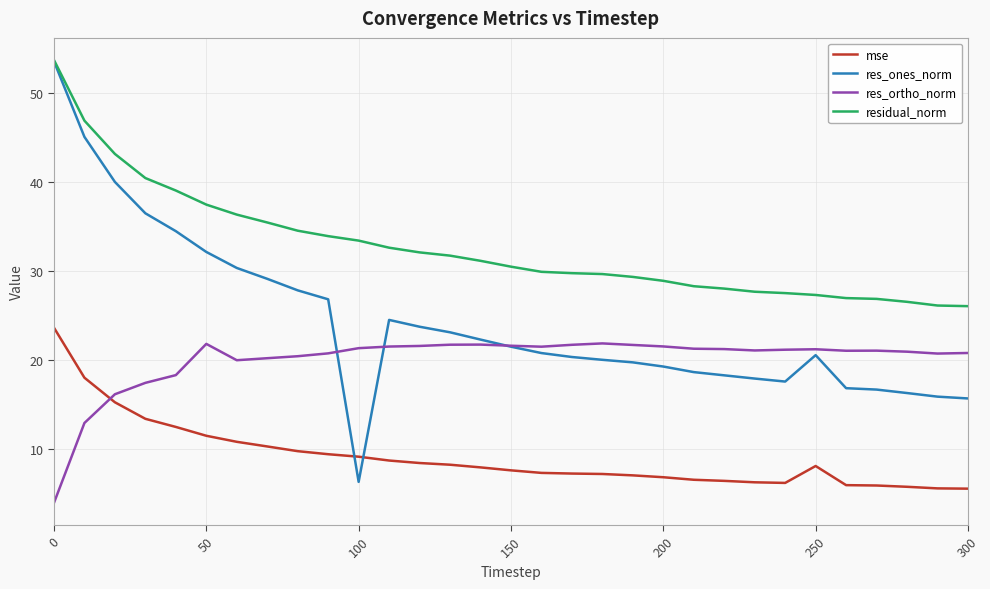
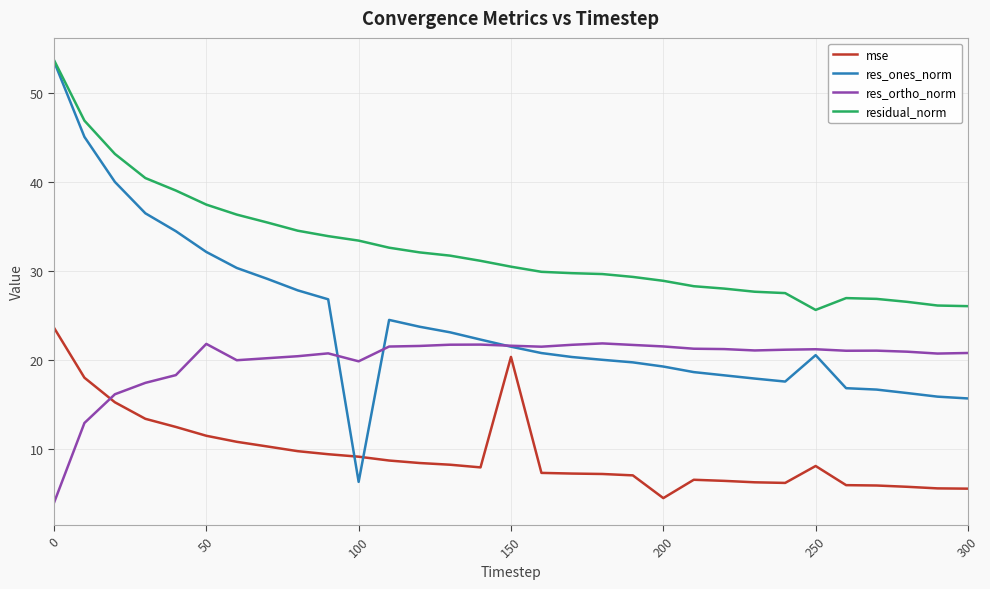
res_ortho_norm, 100: 21 -> 20
mse, 150: 8 -> 20
mse, 200: 7 -> 5
residual_norm, 250: 27 -> 26
